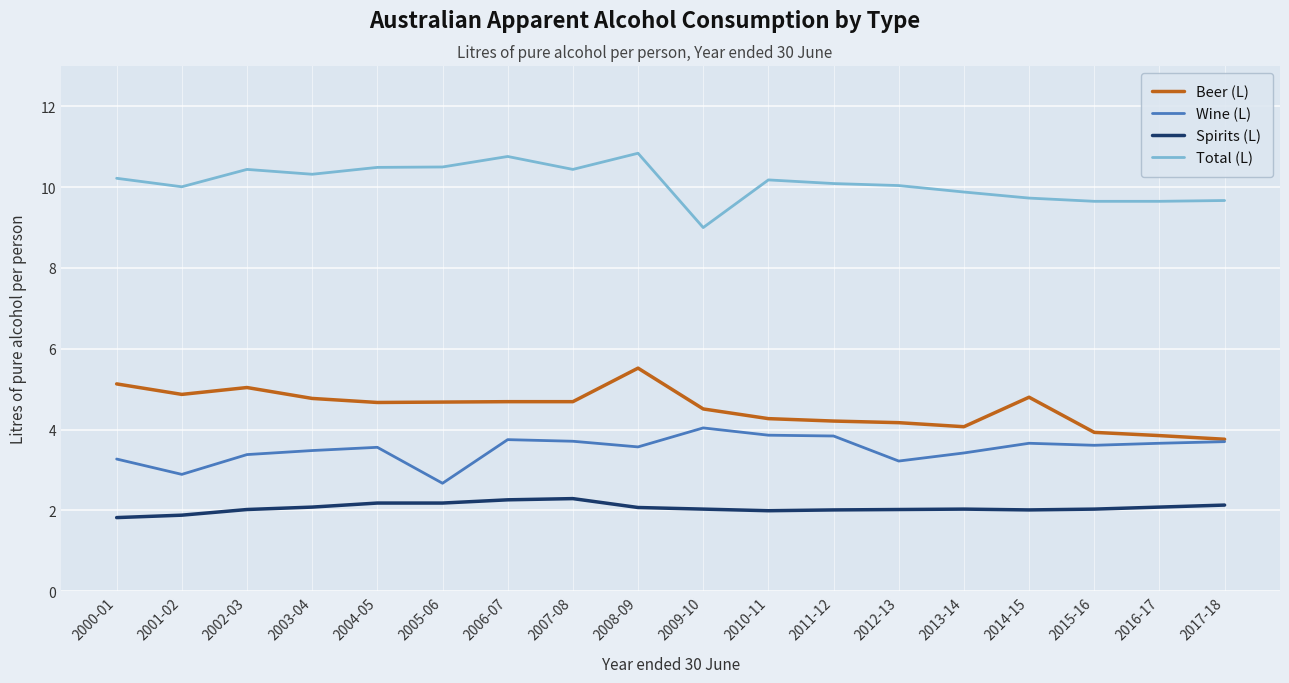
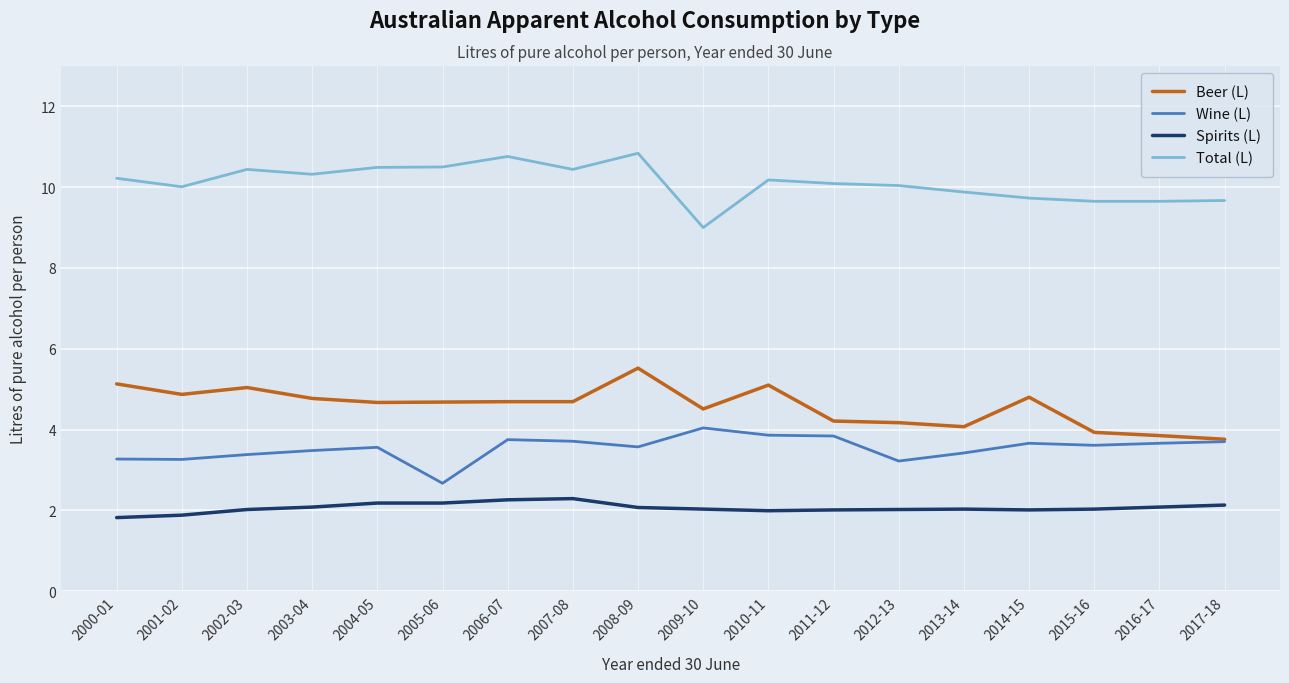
Wine (L), 2001-02: 2.9 -> 3.3
Beer (L), 2010-11: 4.3 -> 5.1
